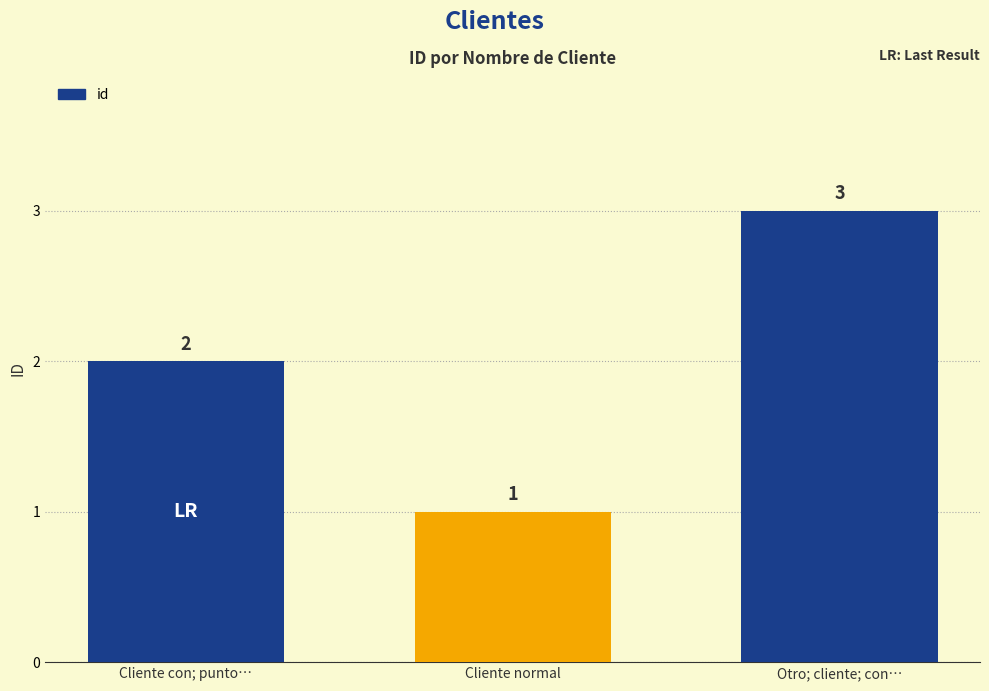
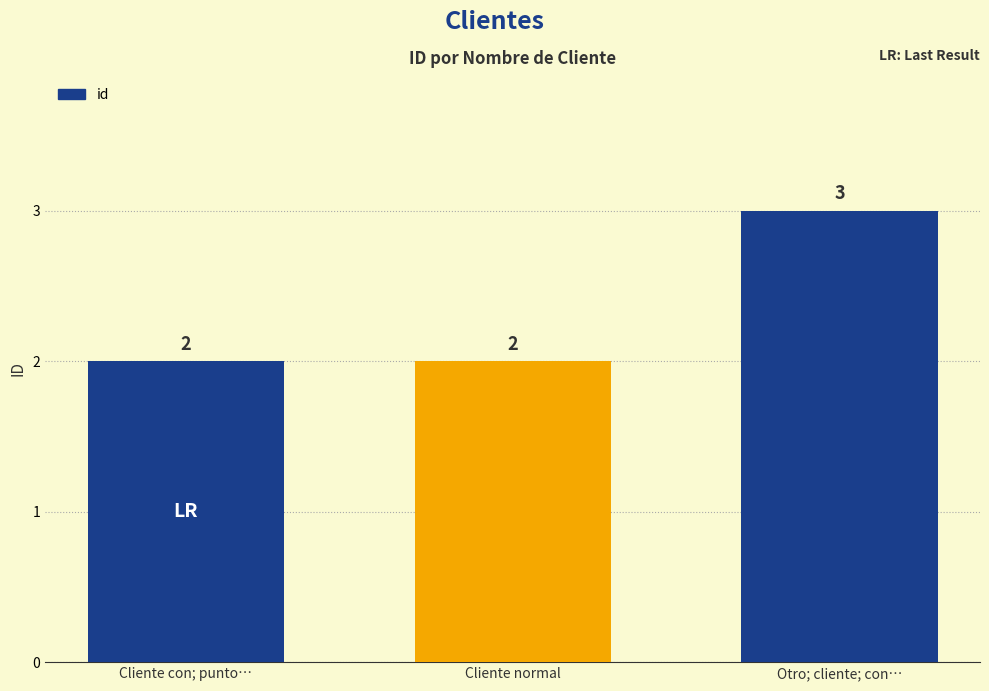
Cliente normal: 1 -> 2
